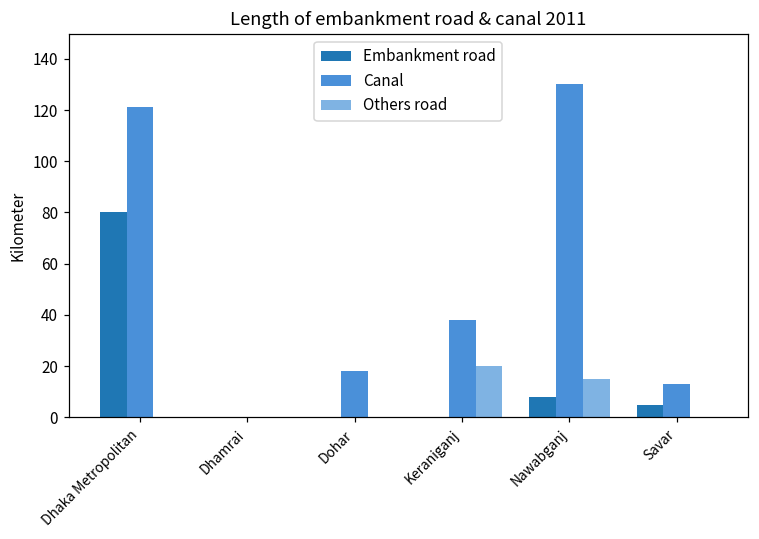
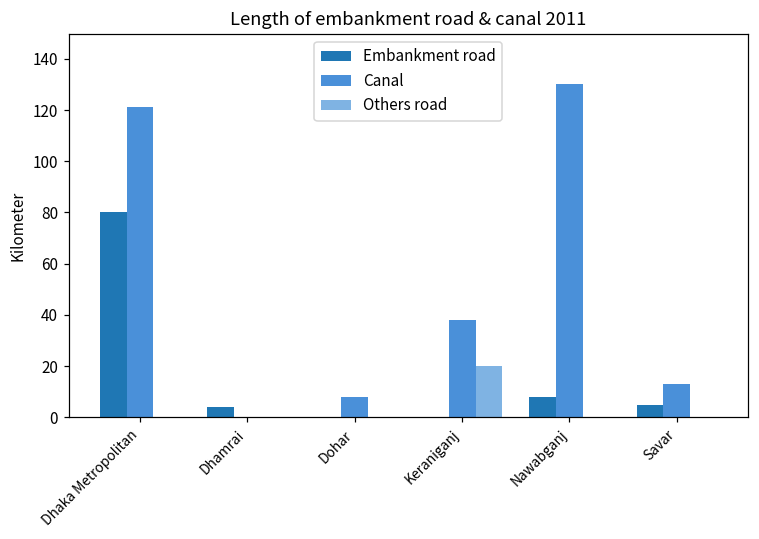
Embankment road, Dhamrai: 0 -> 4
Canal, Dohar: 18 -> 8
Others road, Nawabganj: 15 -> 0
